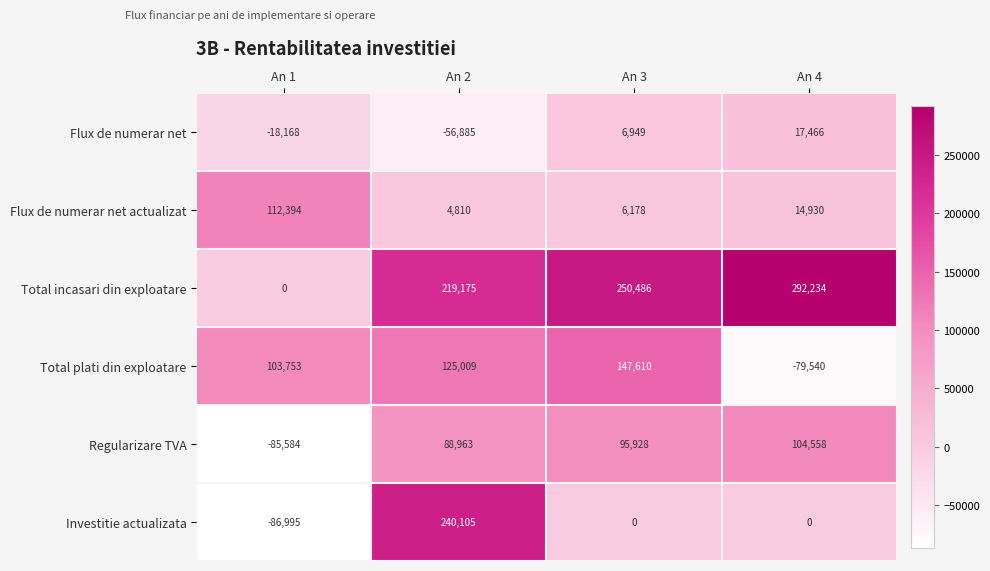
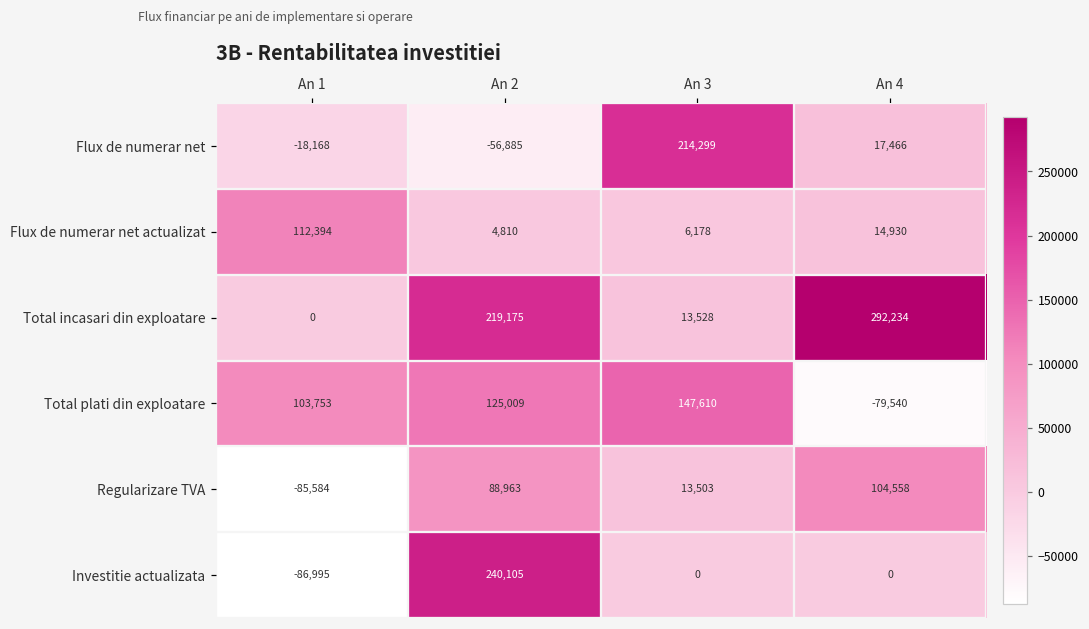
Flux de numerar net, An 3: 6,949 -> 214,299
Total incasari din exploatare, An 3: 250,486 -> 13,528
Regularizare TVA, An 3: 95,928 -> 13,503
